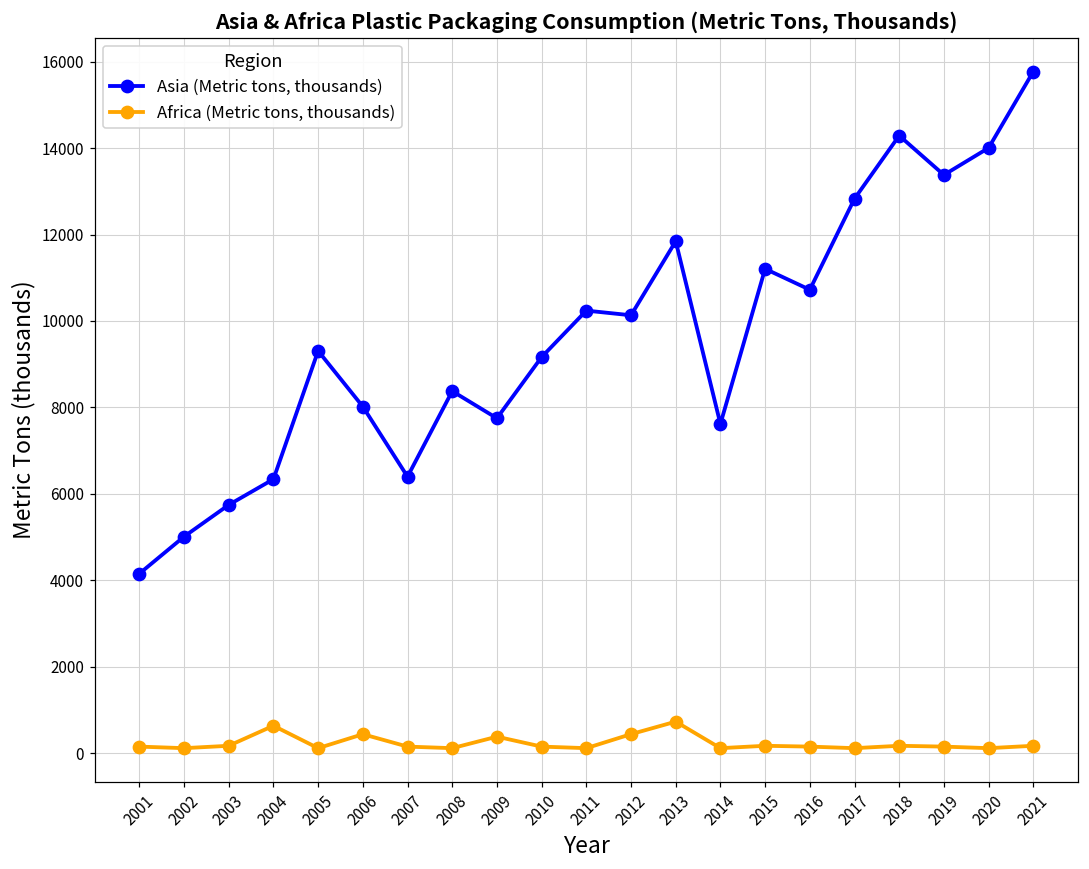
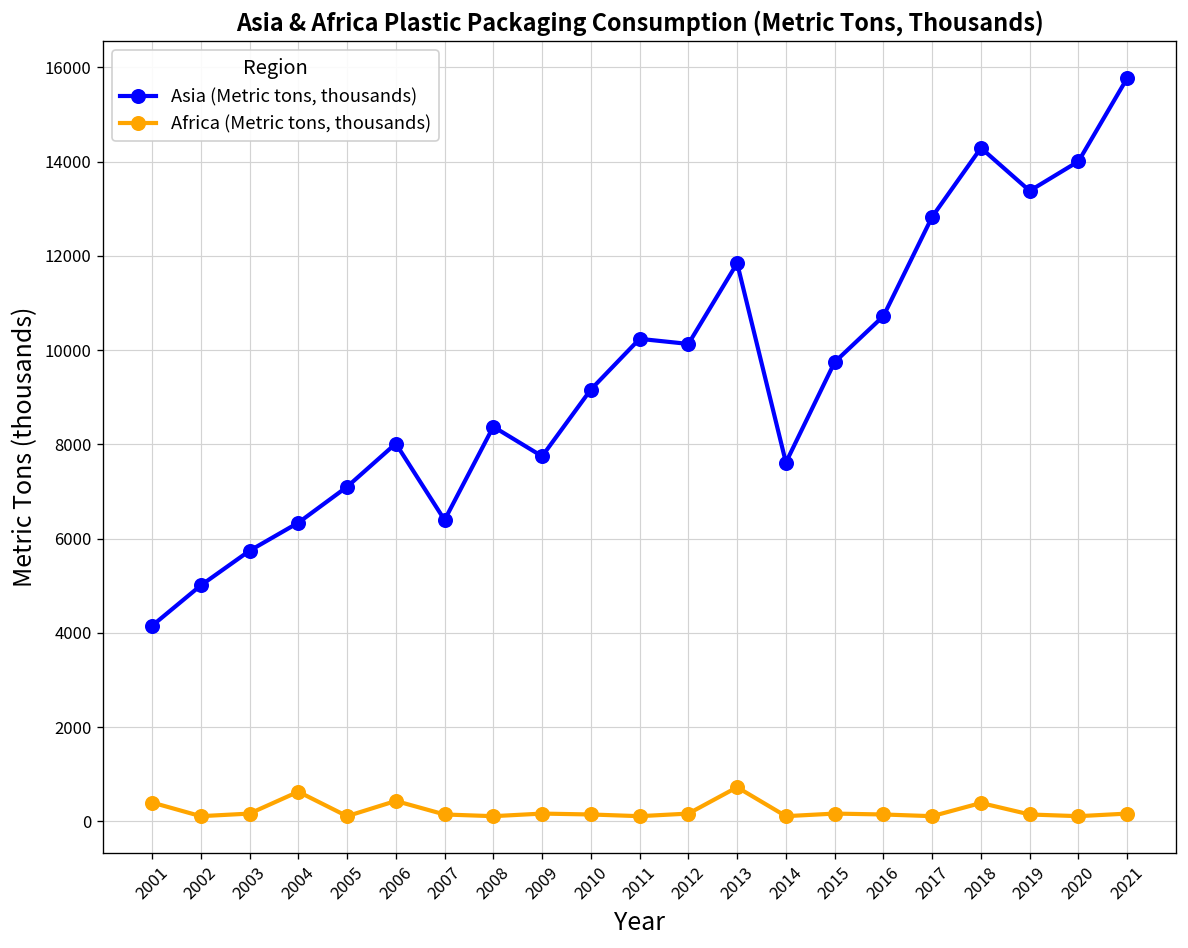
Africa (Metric tons, thousands), 2001: 100 -> 400
Asia (Metric tons, thousands), 2005: 9300 -> 7100
Africa (Metric tons, thousands), 2009: 400 -> 200
Africa (Metric tons, thousands), 2012: 400 -> 200
Asia (Metric tons, thousands), 2015: 11200 -> 9700
Africa (Metric tons, thousands), 2018: 200 -> 400
